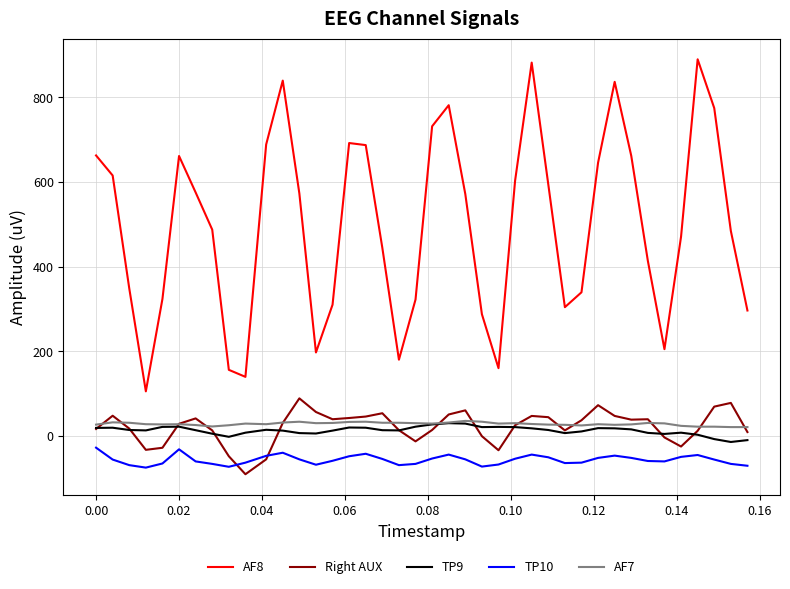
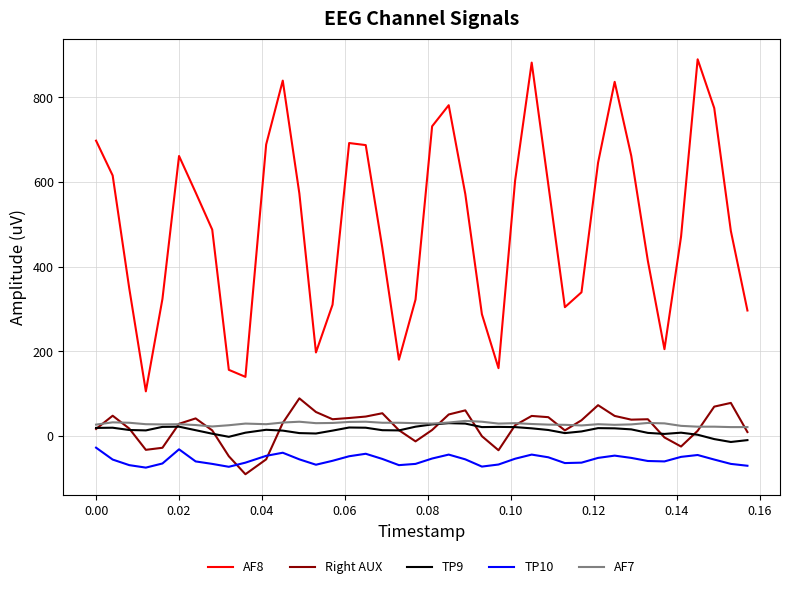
AF8, 0.00: 660 -> 700
